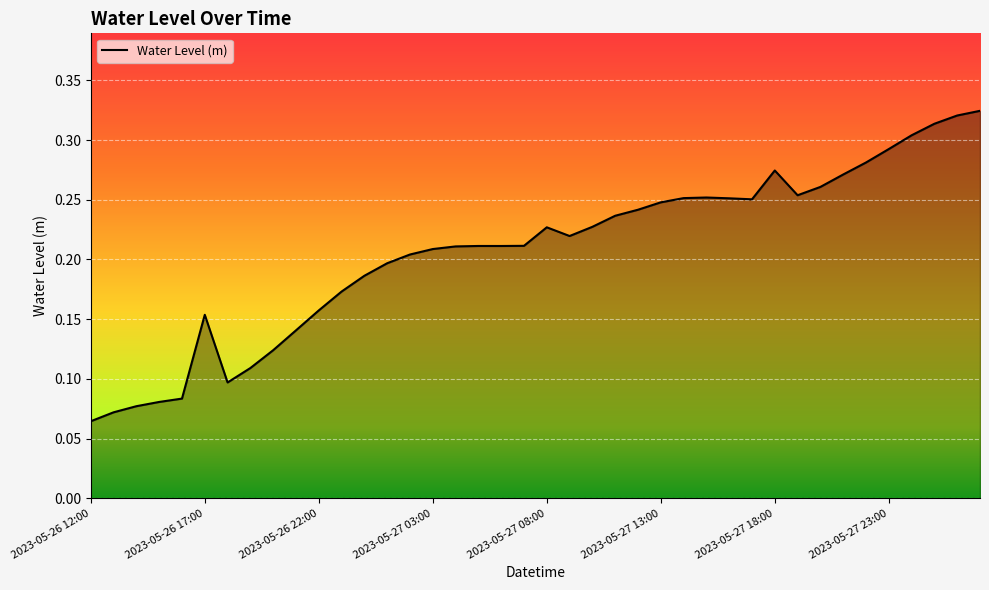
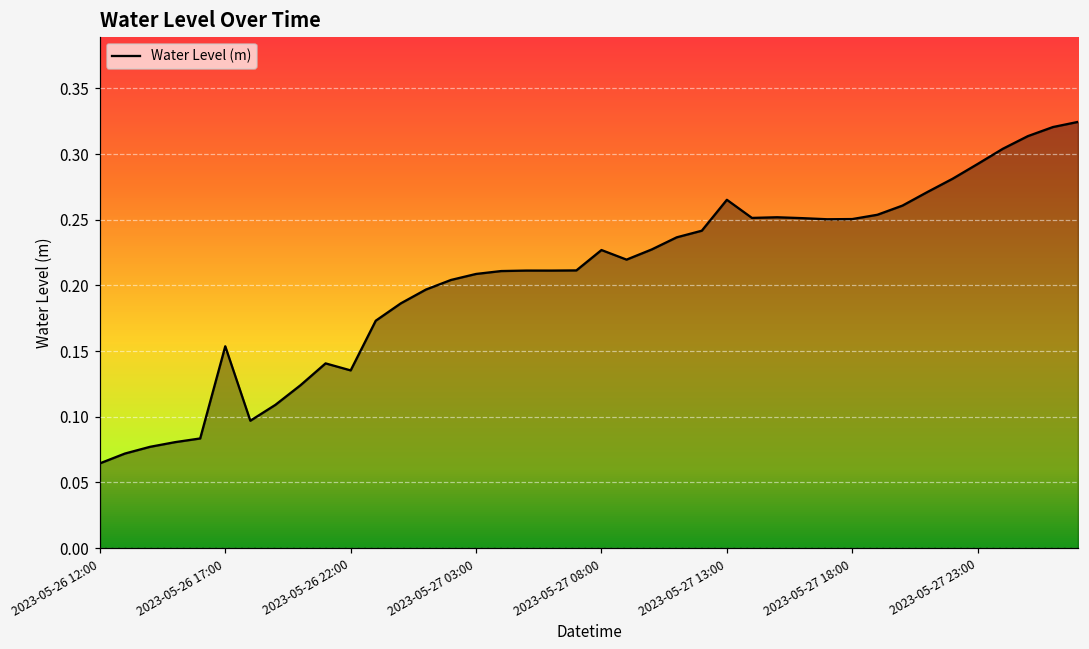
2023-05-26 22:00: 0.157 -> 0.135
2023-05-27 13:00: 0.248 -> 0.265
2023-05-27 18:00: 0.275 -> 0.251
